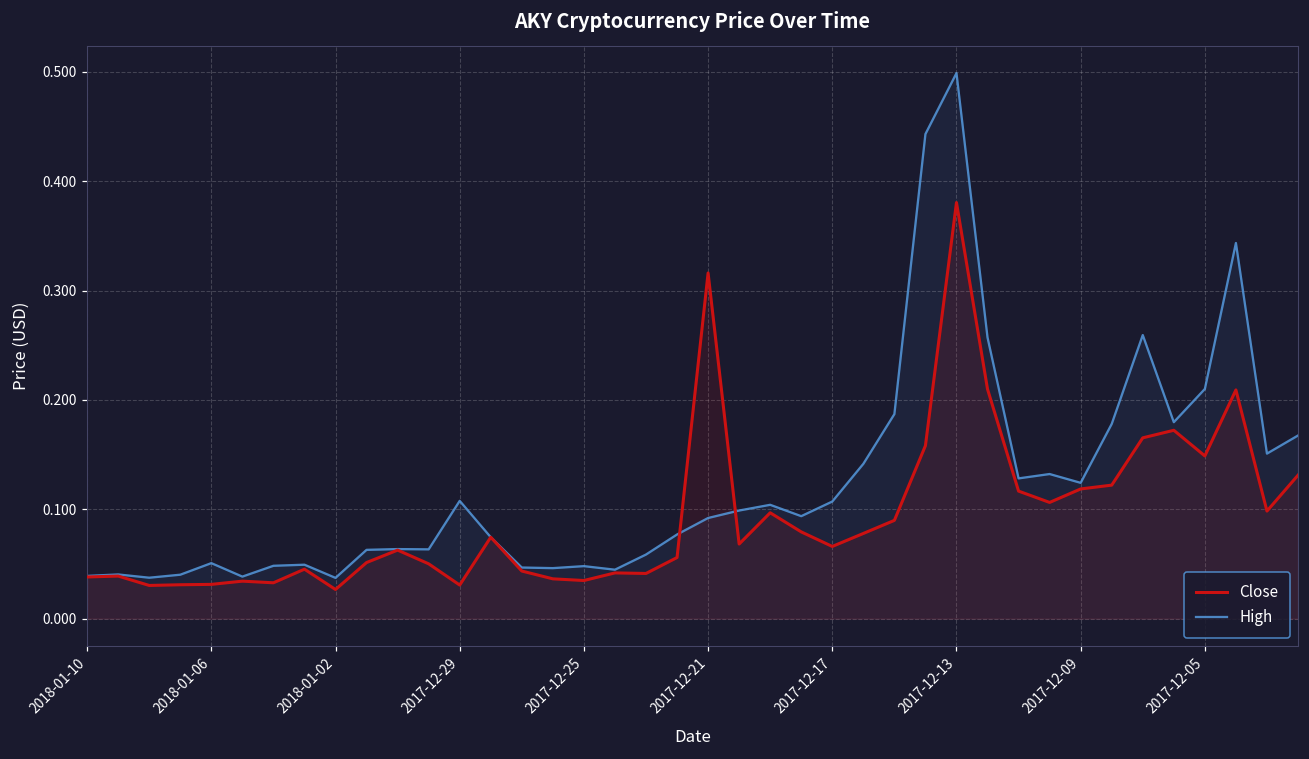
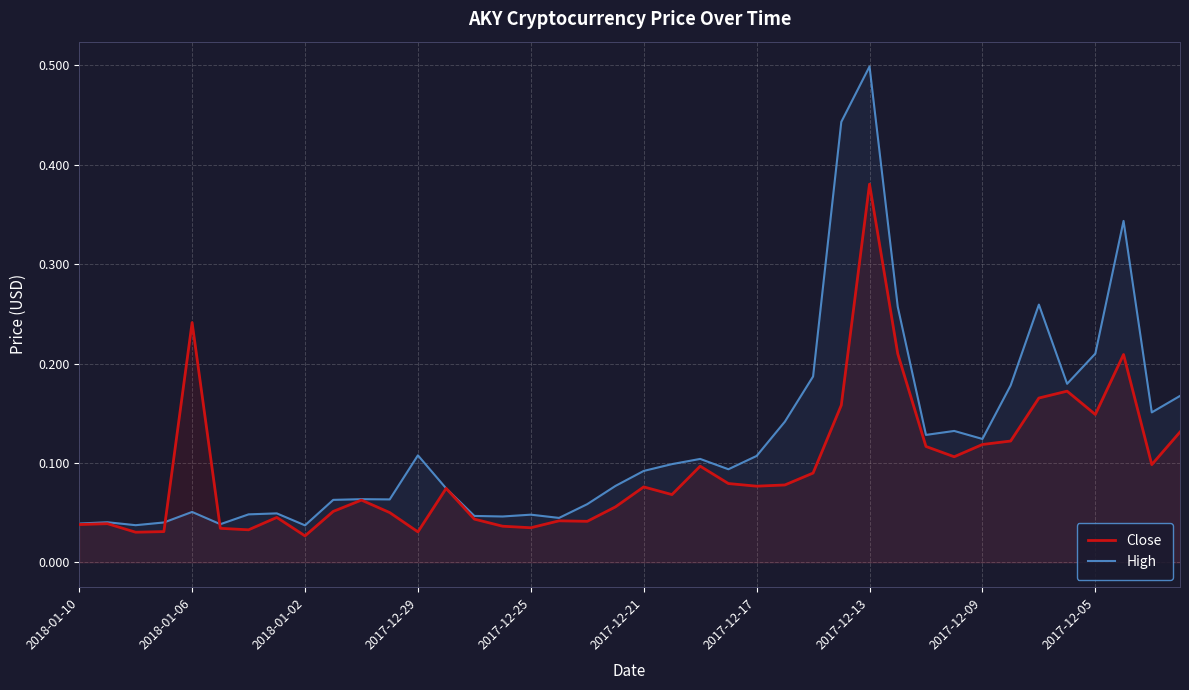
Close, 2018-01-06: 0.03 -> 0.24
Close, 2017-12-21: 0.32 -> 0.08
Close, 2017-12-17: 0.07 -> 0.08
